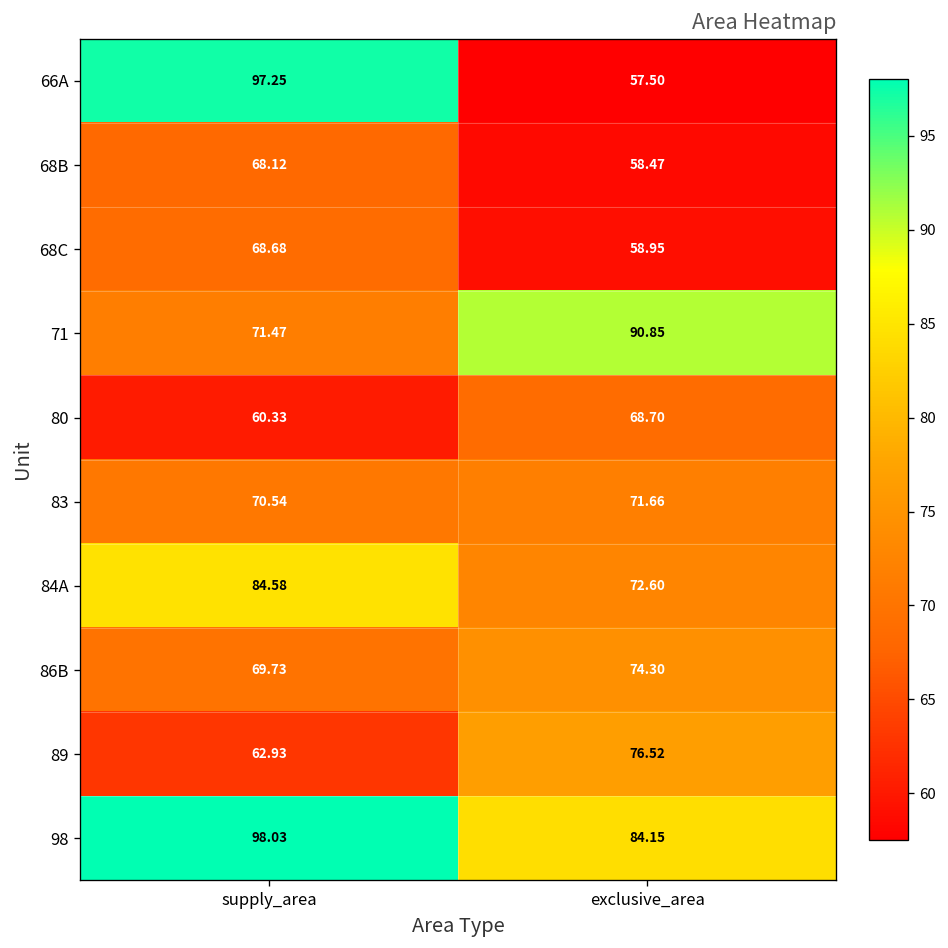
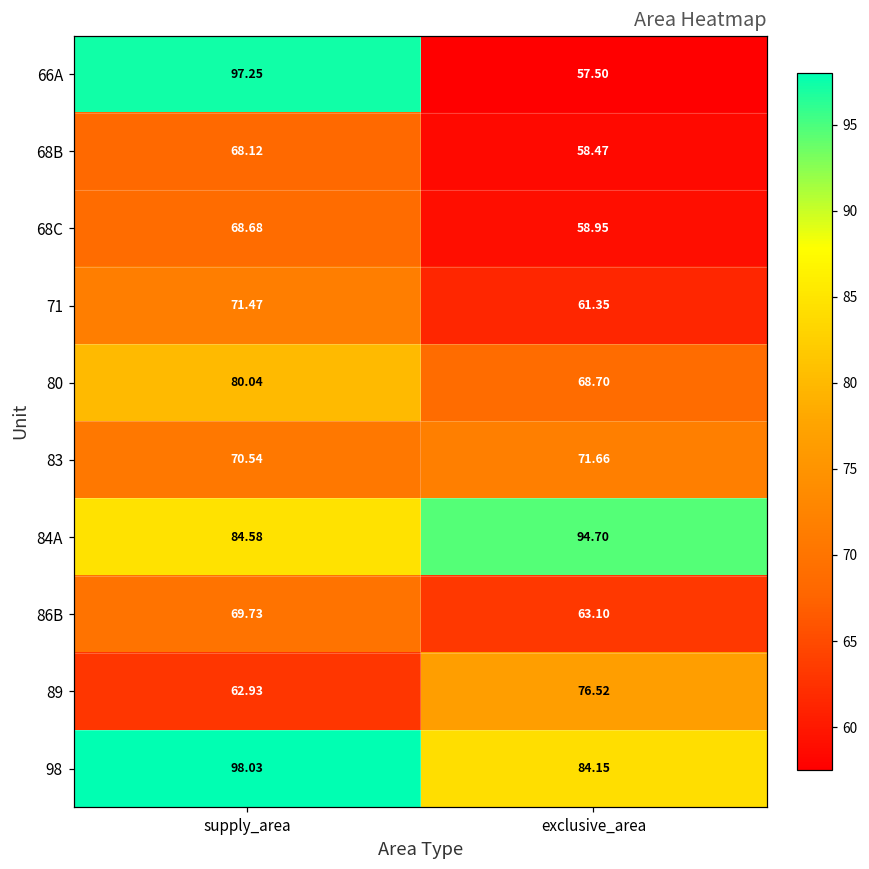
71, exclusive_area: 90.85 -> 61.35
80, supply_area: 60.33 -> 80.04
84A, exclusive_area: 72.60 -> 94.70
86B, exclusive_area: 74.30 -> 63.10
